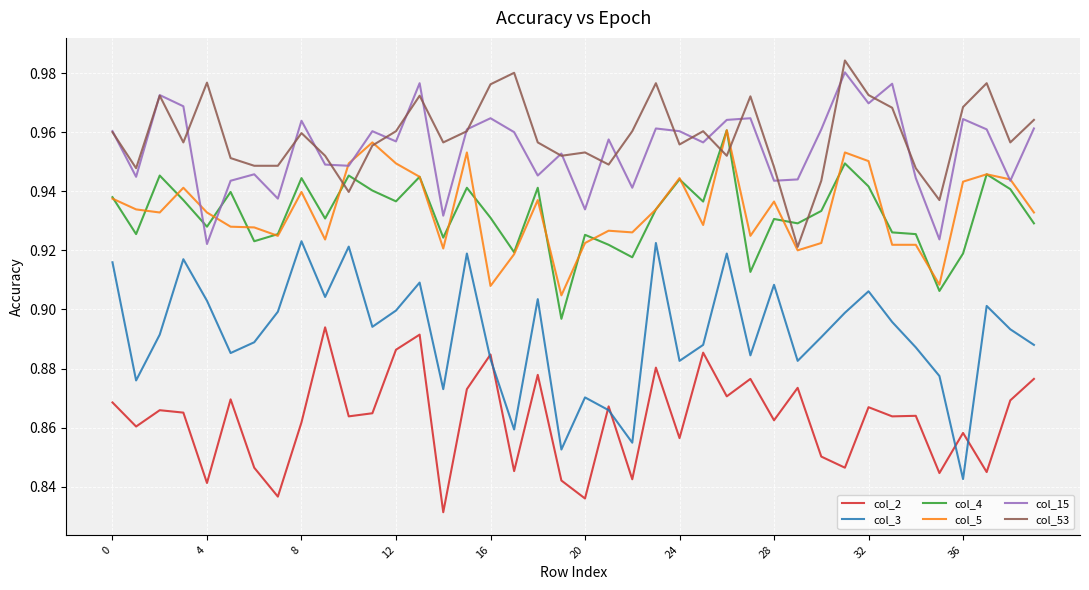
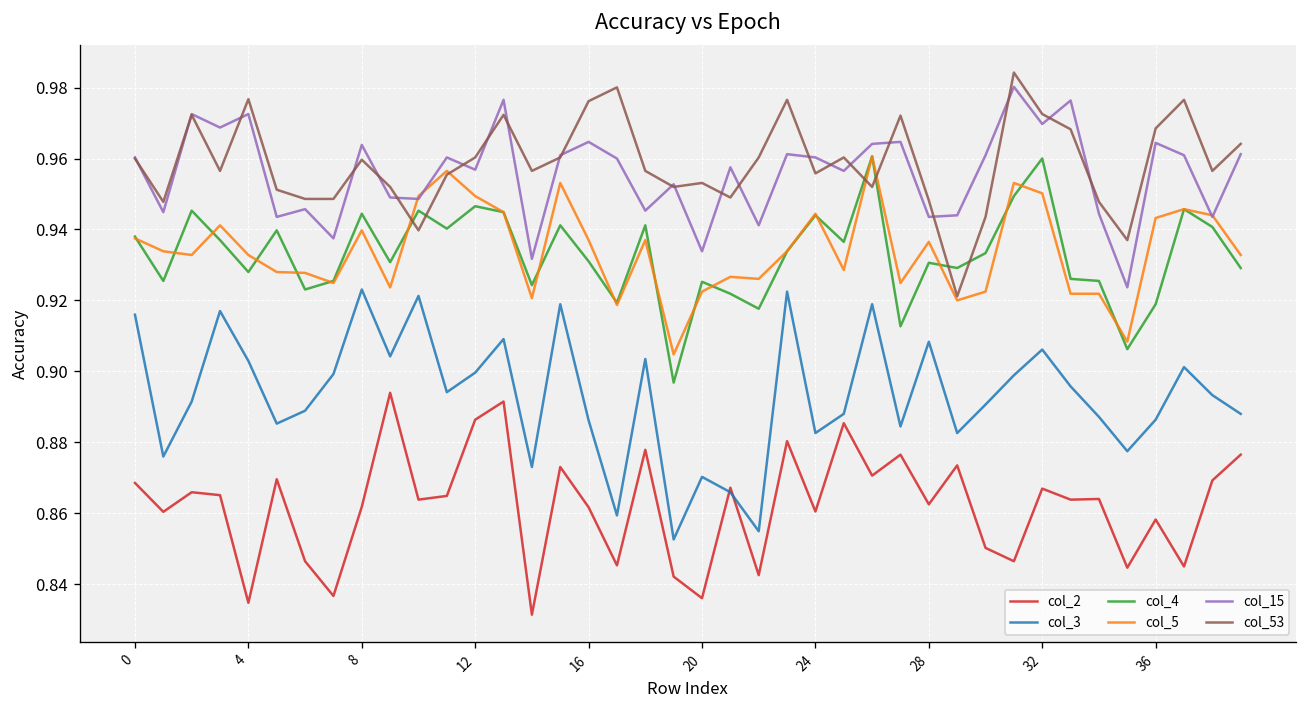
col_2, 4: 0.841 -> 0.835
col_15, 4: 0.922 -> 0.973
col_4, 12: 0.937 -> 0.947
col_2, 16: 0.885 -> 0.862
col_3, 16: 0.883 -> 0.886
col_5, 16: 0.908 -> 0.937
col_2, 24: 0.856 -> 0.860
col_4, 32: 0.942 -> 0.960
col_3, 36: 0.843 -> 0.886
